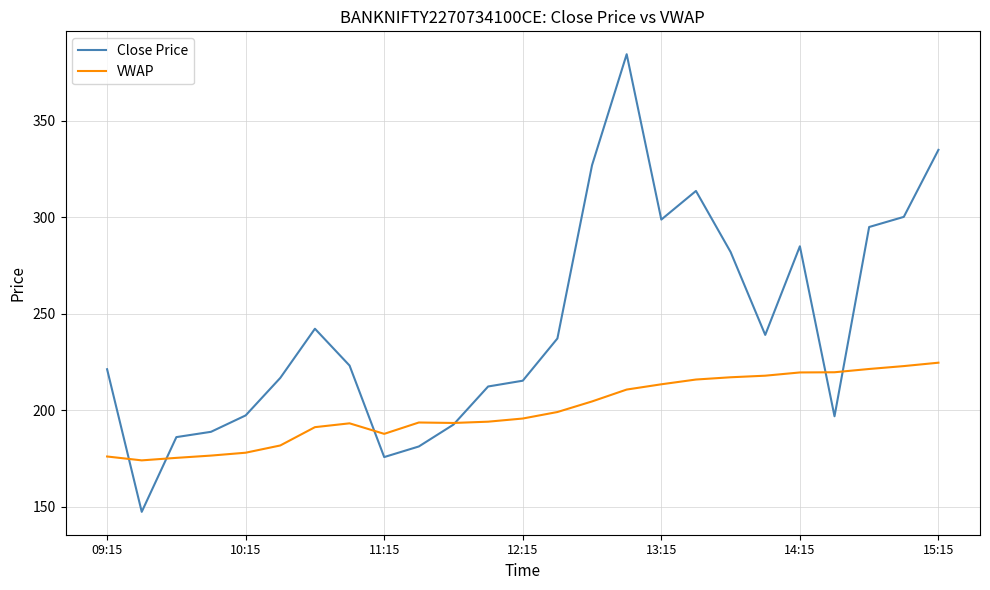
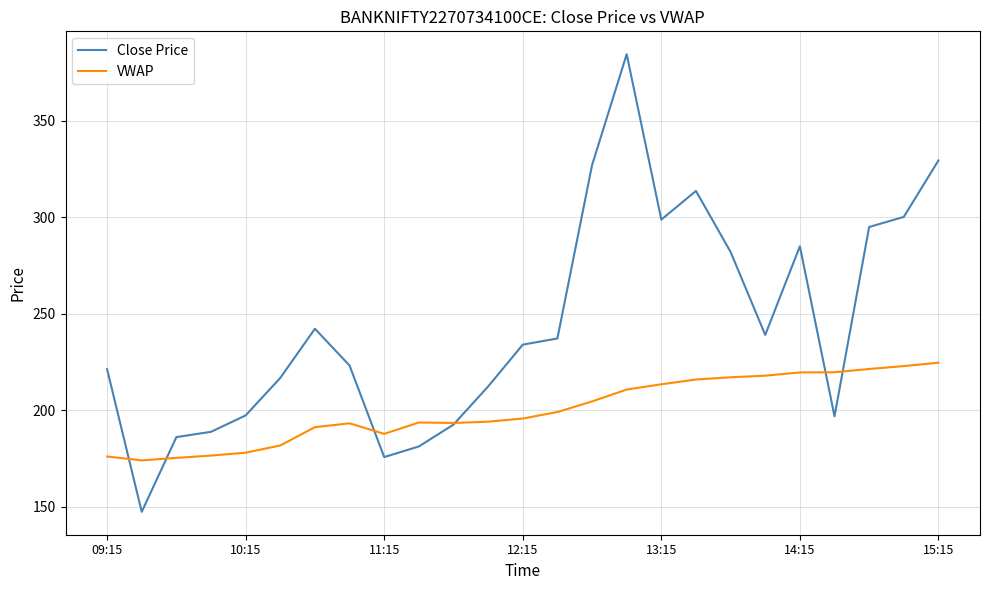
Close Price, 12:15: 215 -> 234
Close Price, 15:15: 335 -> 330
